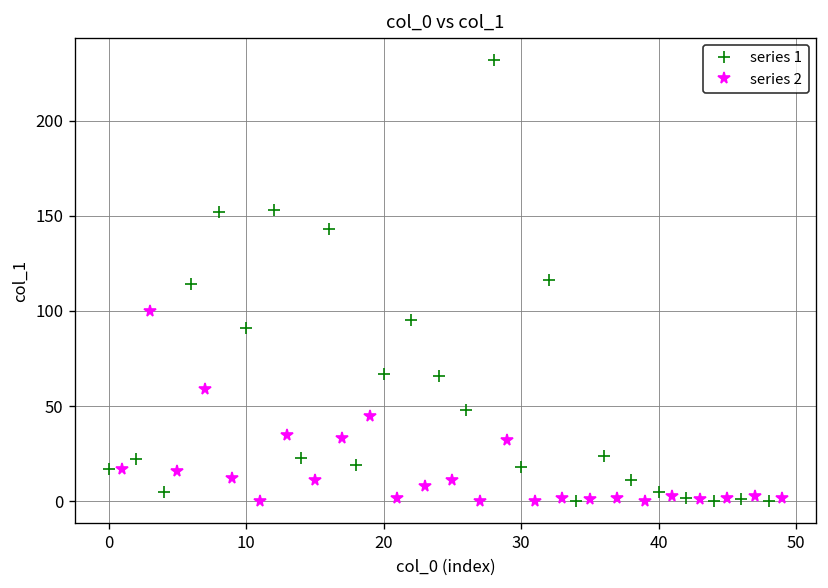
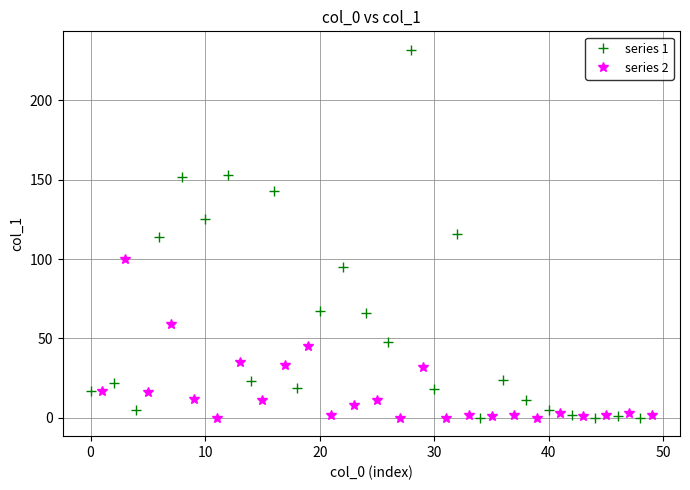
series 1, 10: 91 -> 125
